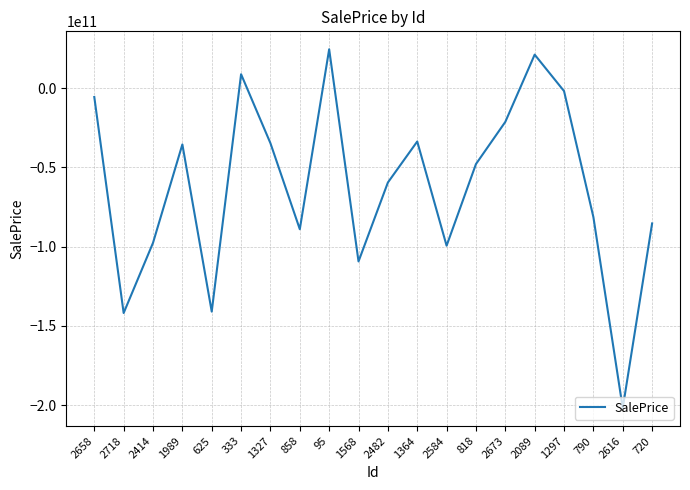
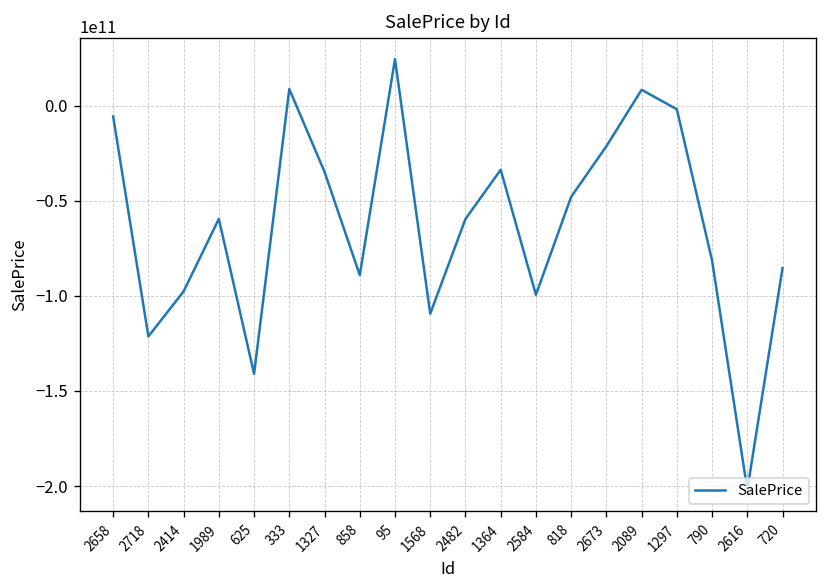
2718: -142000000000 -> -121000000000
1989: -36000000000 -> -60000000000
2089: 21000000000 -> 8000000000
